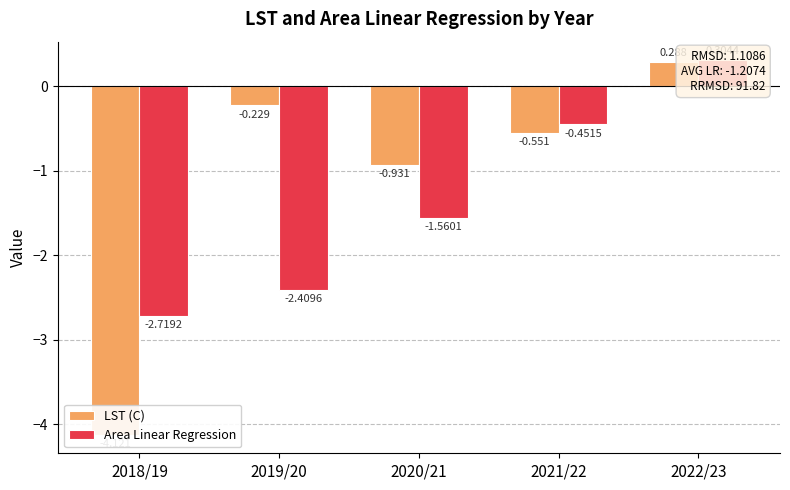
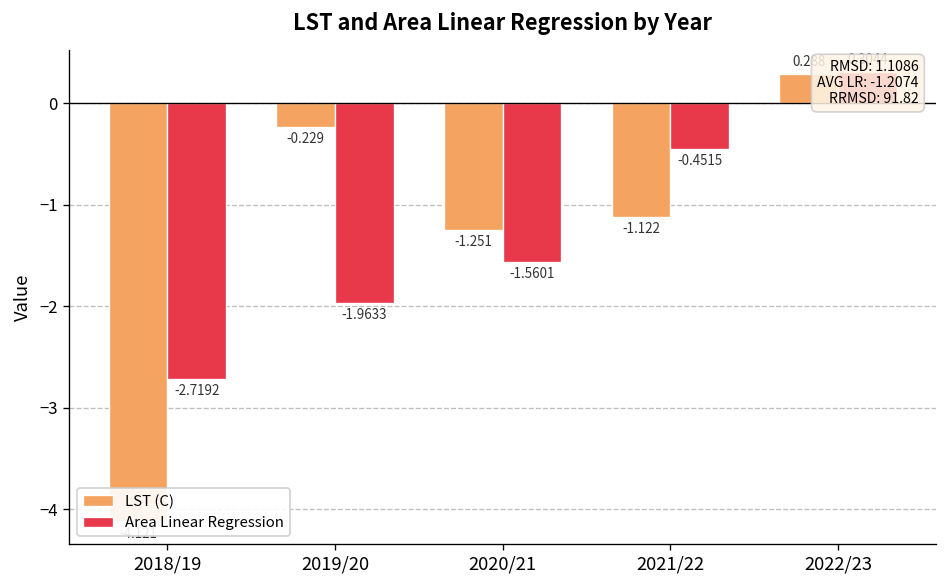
Area Linear Regression, 2019/20: -2.4096 -> -1.9633
LST (C), 2020/21: -0.931 -> -1.251
LST (C), 2021/22: -0.551 -> -1.122
